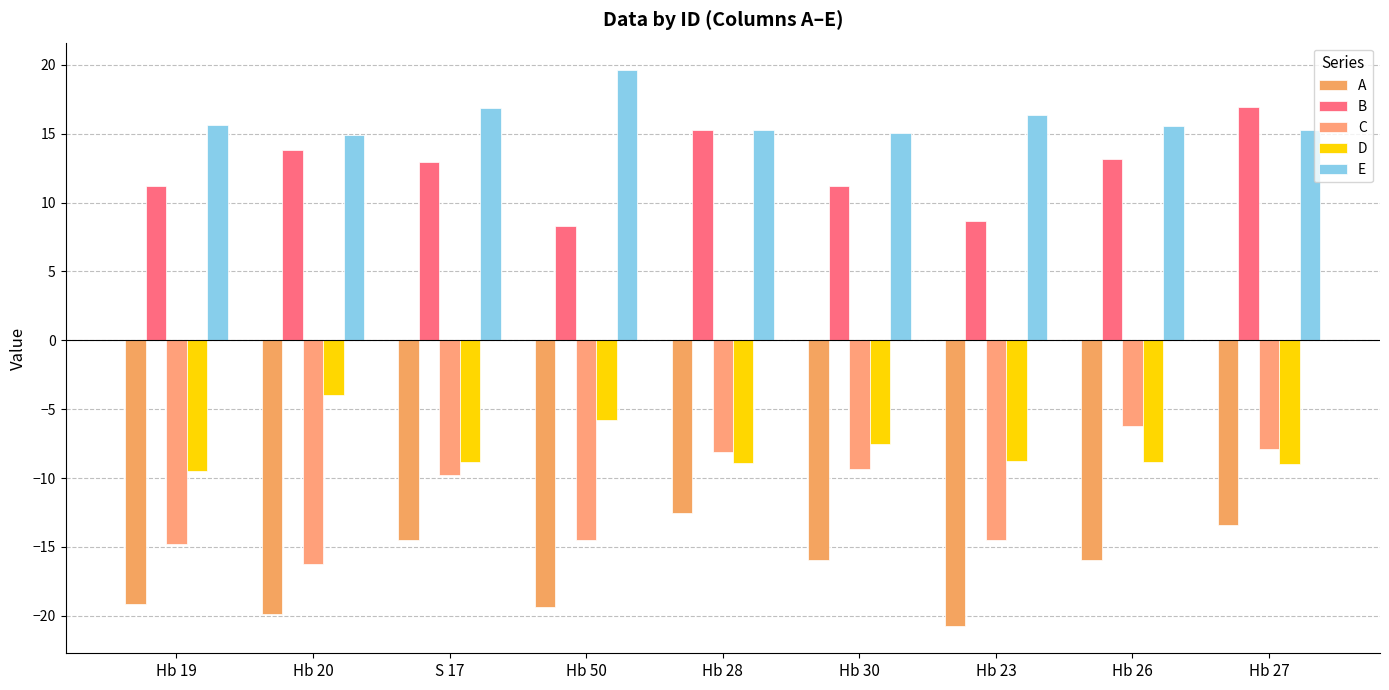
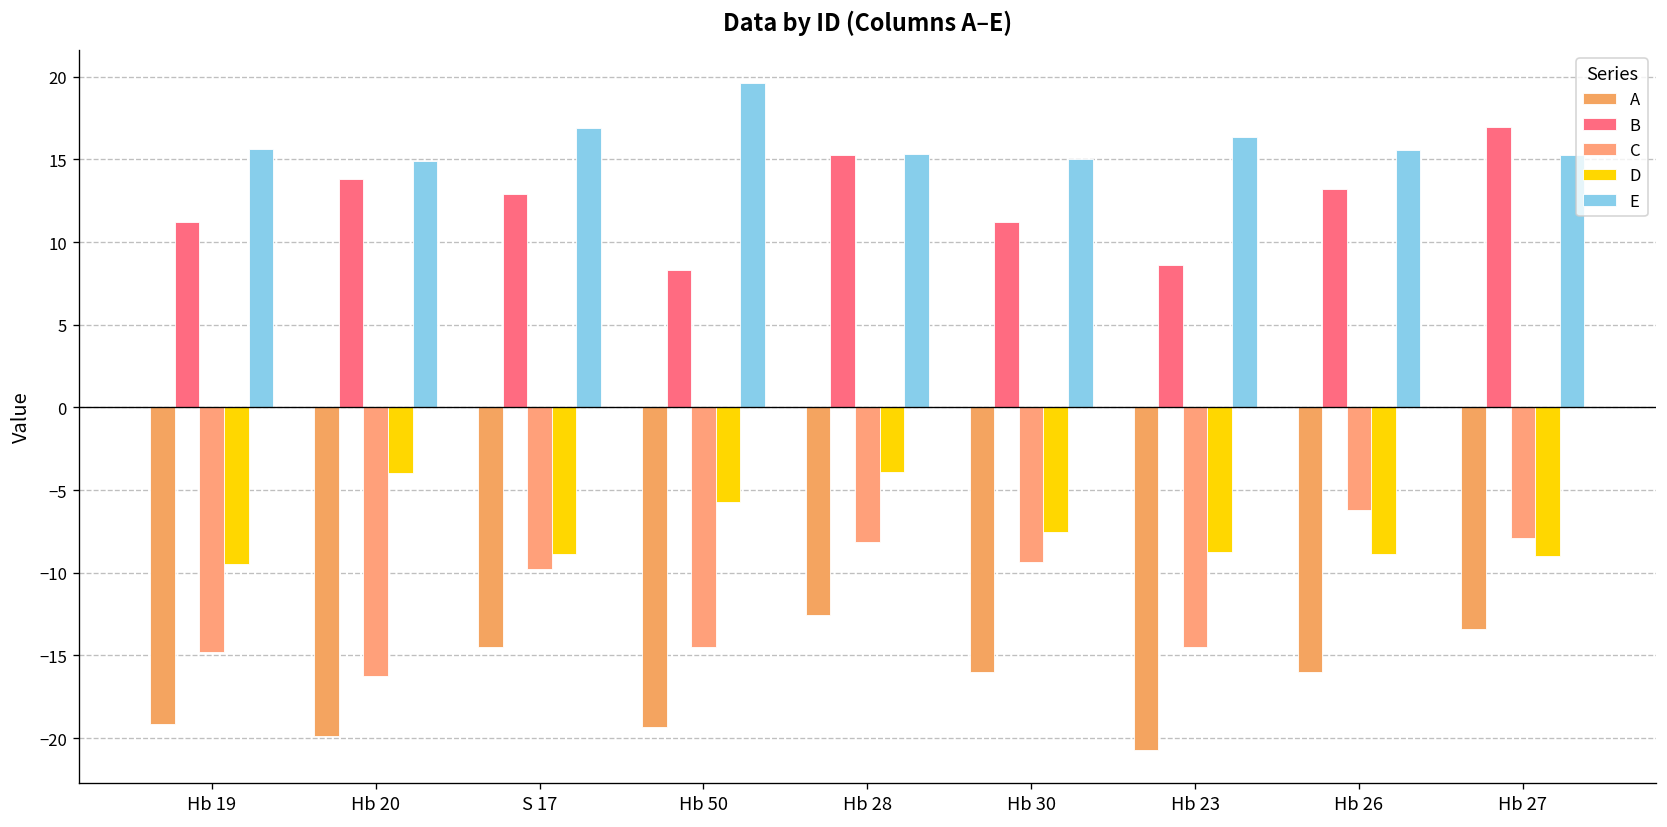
D, Hb 28: -8.9 -> -3.9
